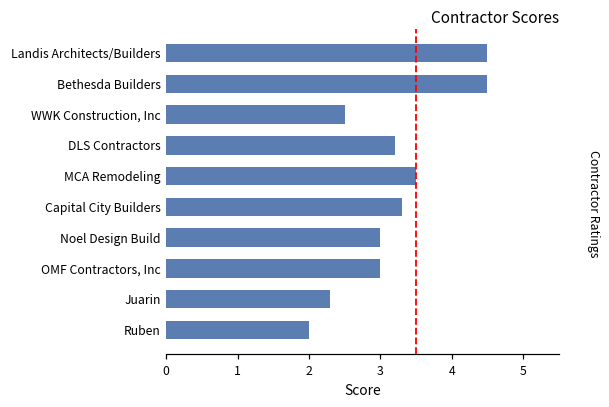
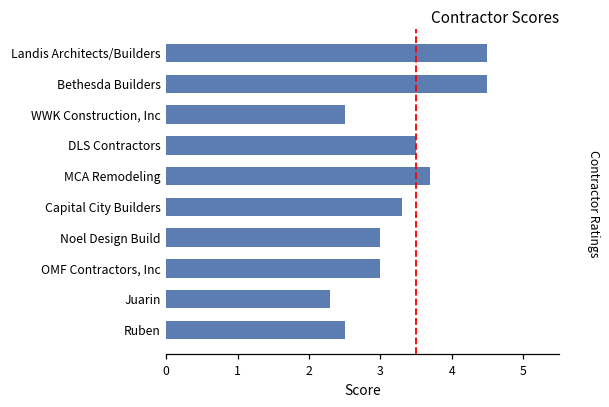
DLS Contractors: 3.2 -> 3.5
MCA Remodeling: 3.5 -> 3.7
Ruben: 2.0 -> 2.5
